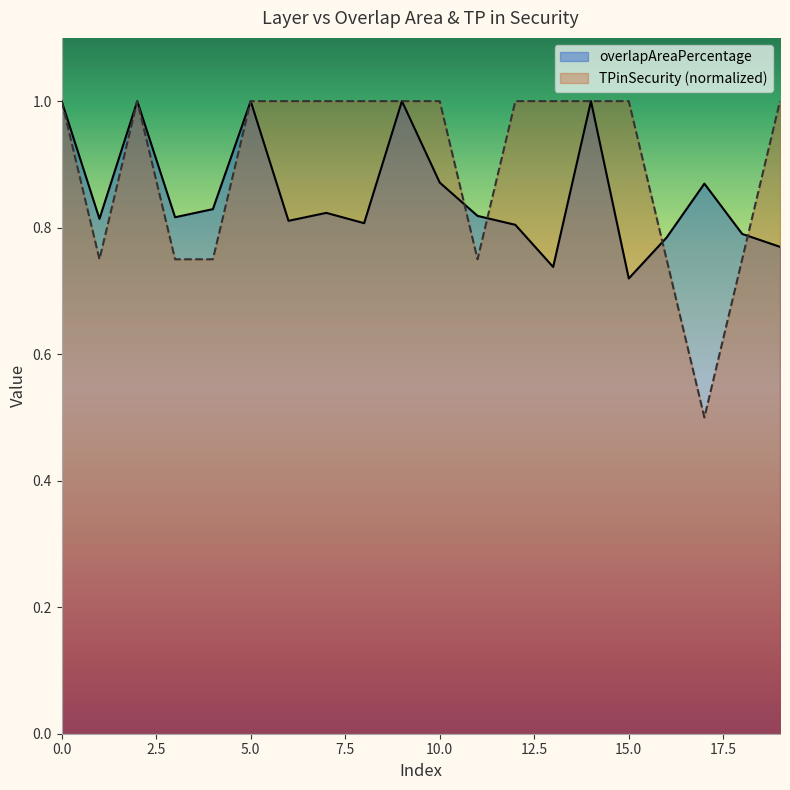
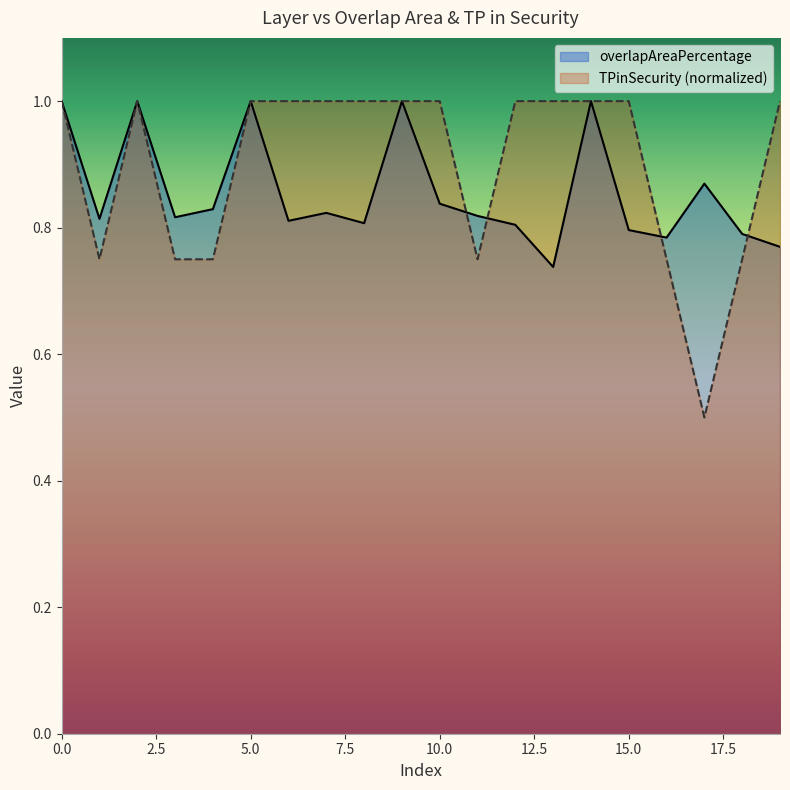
overlapAreaPercentage, 10.0: 0.87 -> 0.84
overlapAreaPercentage, 15.0: 0.72 -> 0.80
